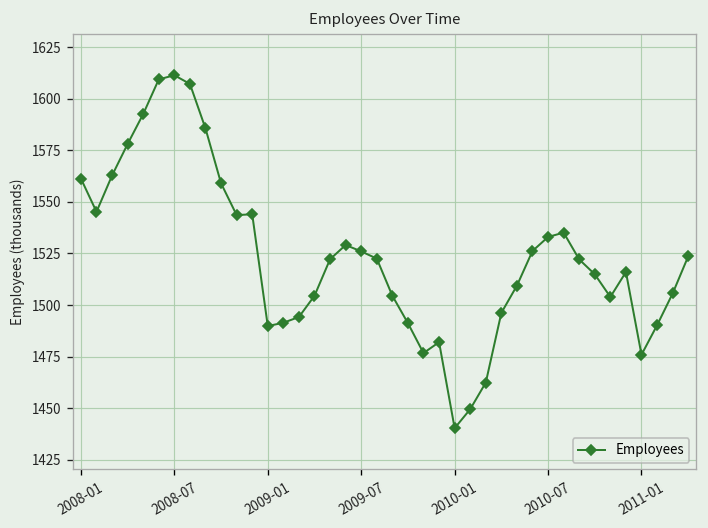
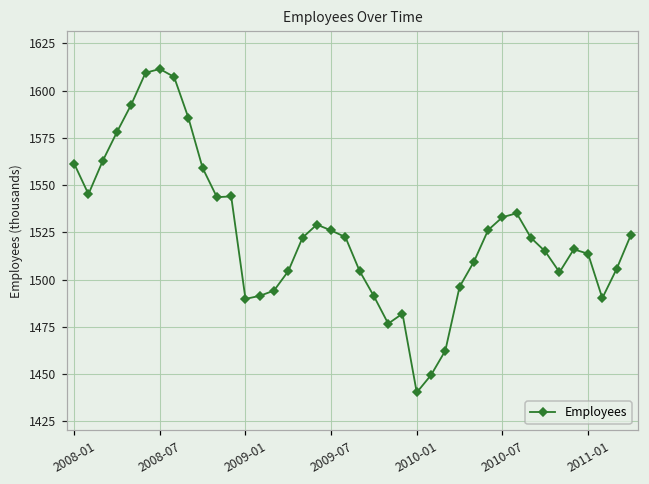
2011-01: 1476 -> 1514
